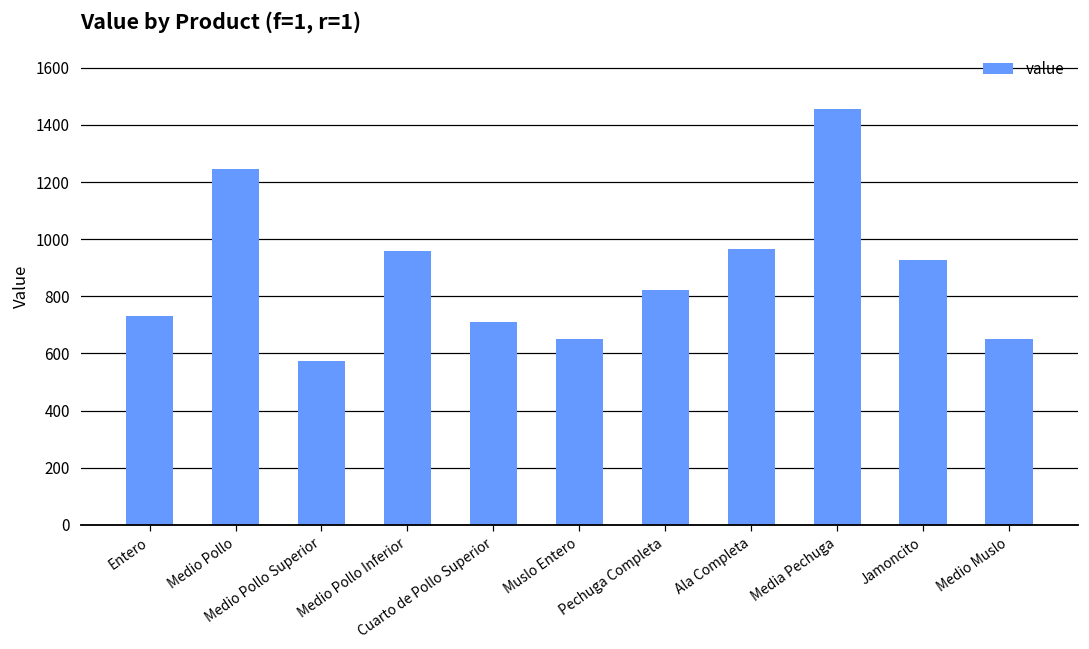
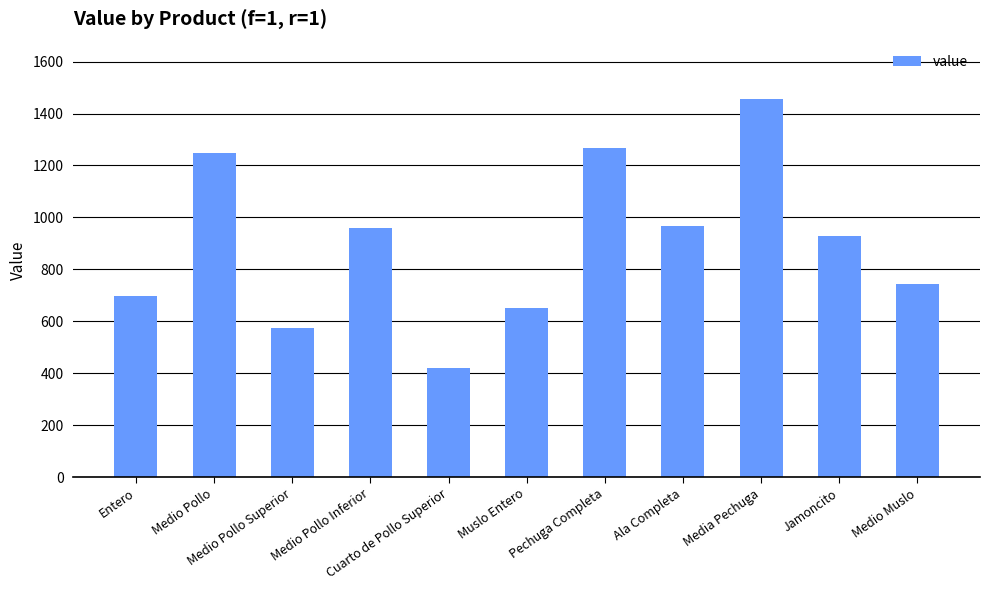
Entero: 730 -> 700
Cuarto de Pollo Superior: 710 -> 420
Pechuga Completa: 820 -> 1270
Medio Muslo: 650 -> 740
